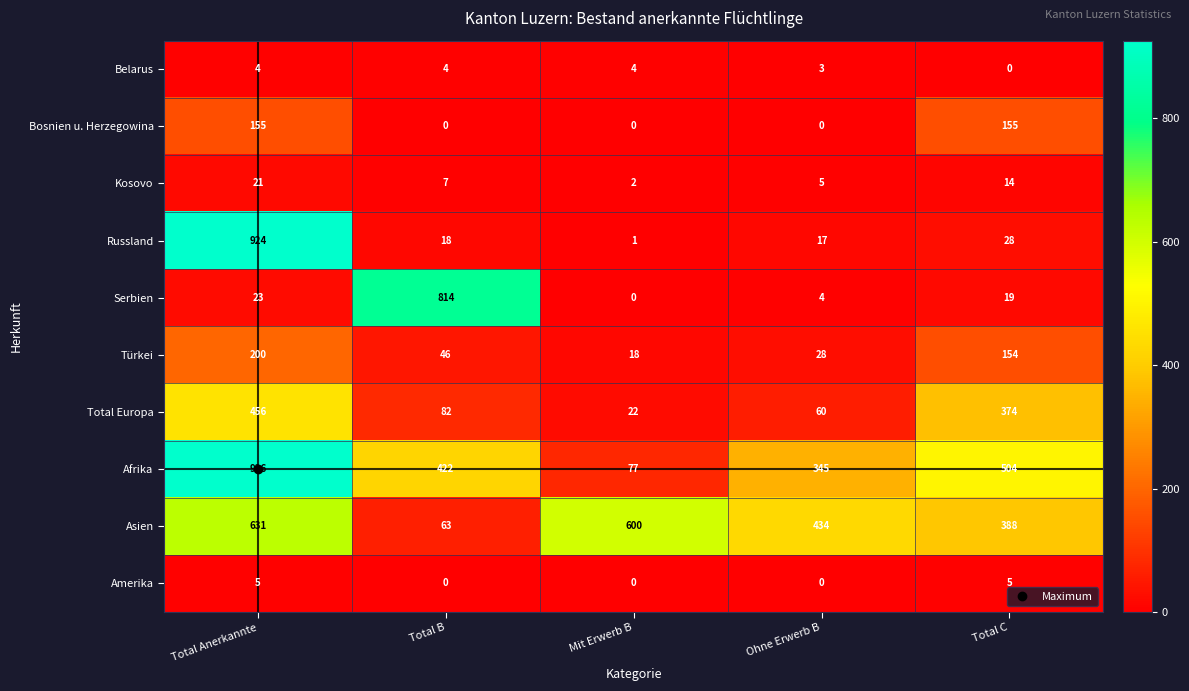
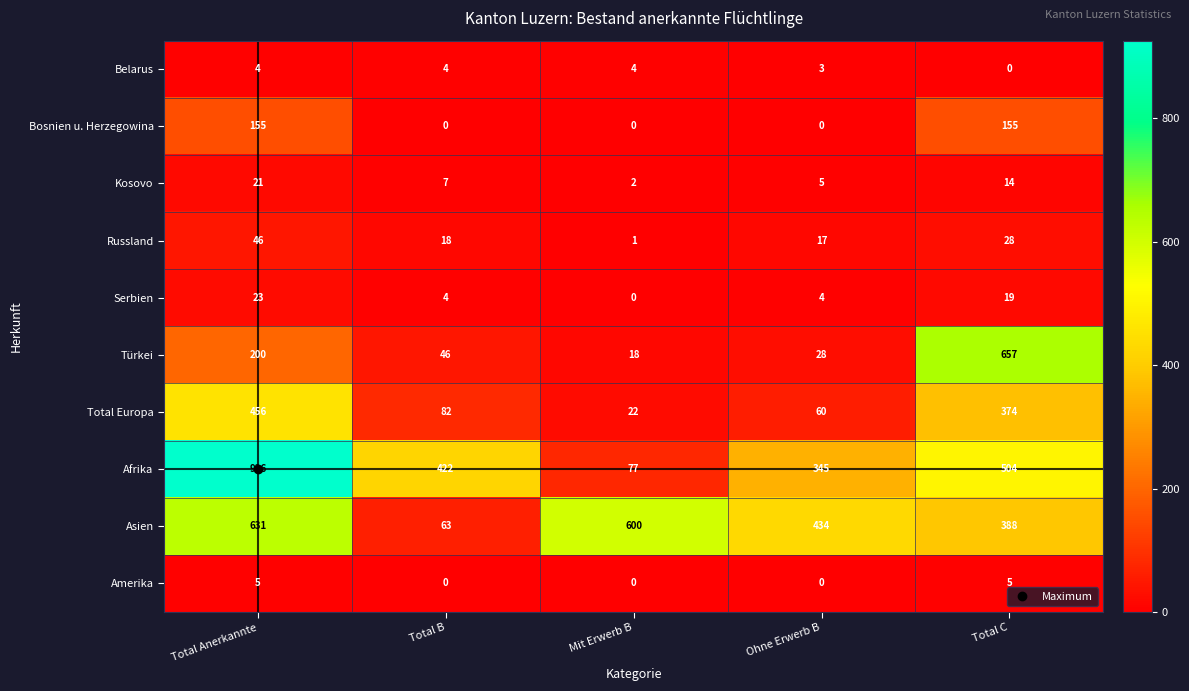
Russland, Total Anerkannte: 924 -> 46
Serbien, Total B: 814 -> 4
Türkei, Total C: 154 -> 657
